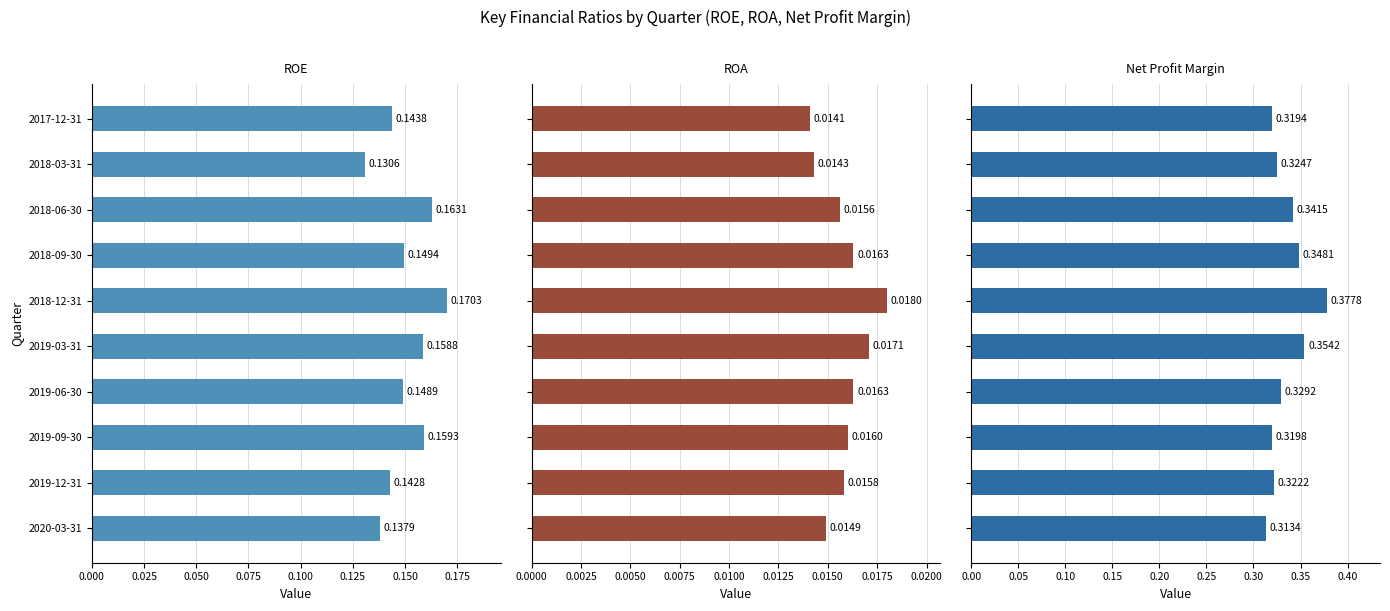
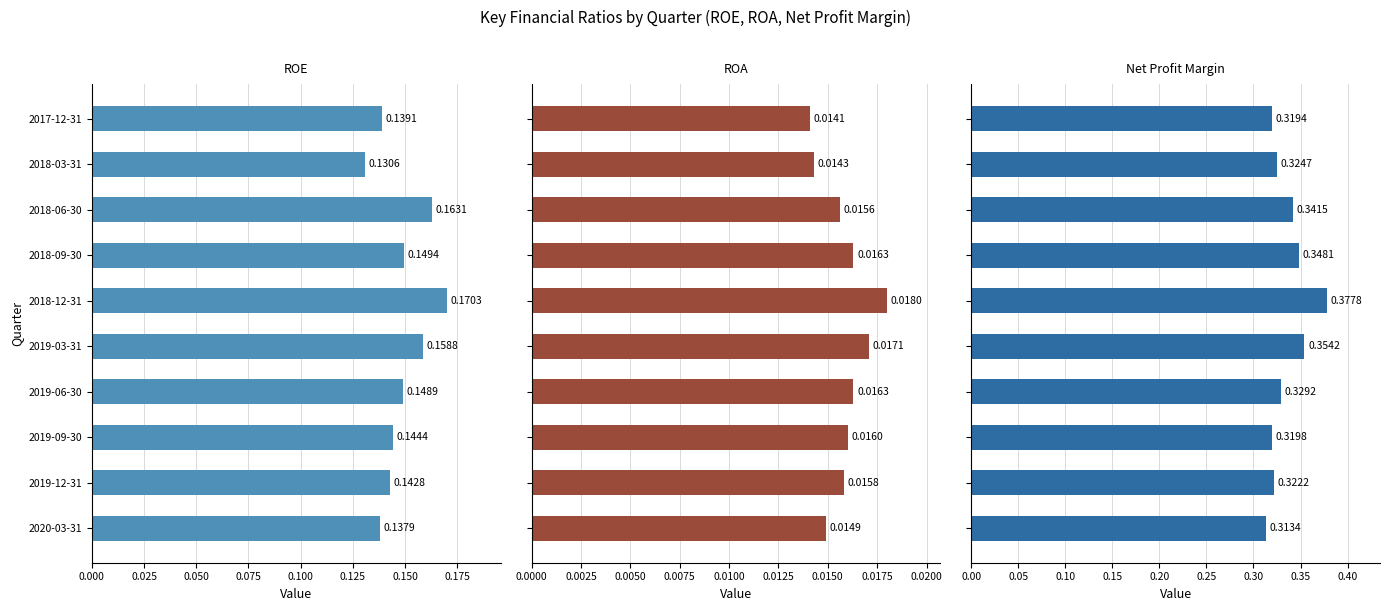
ROE, 2017-12-31: 0.1438 -> 0.1391
ROE, 2019-09-30: 0.1593 -> 0.1444
